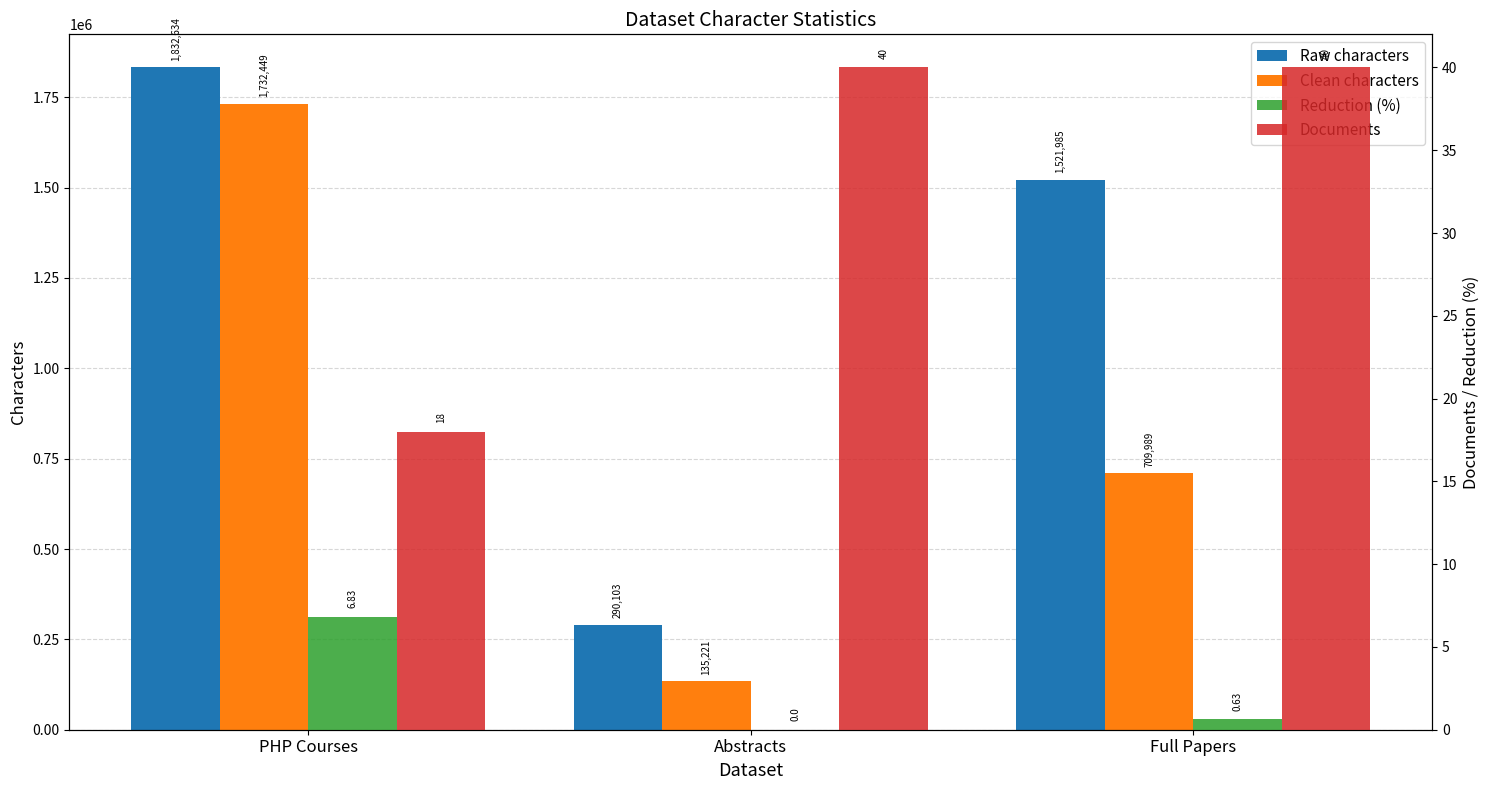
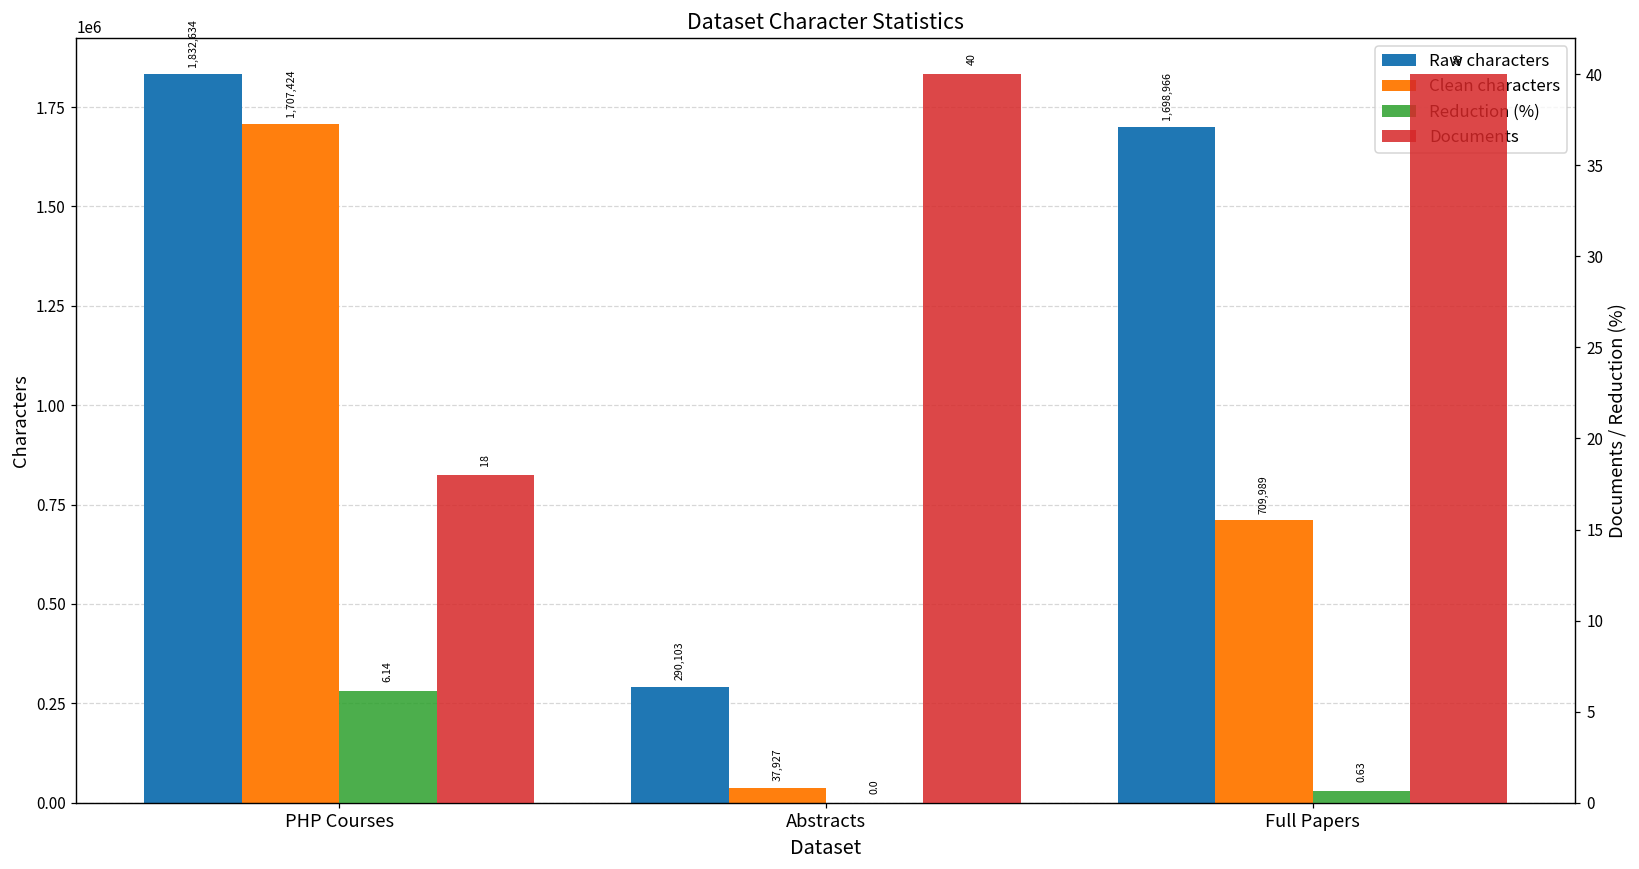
Clean characters, PHP Courses: 1,732,449 -> 1,707,424
Clean characters, Abstracts: 135,221 -> 37,927
Raw characters, Full Papers: 1,521,985 -> 1,698,966
Reduction (%), PHP Courses: 6.83 -> 6.14
